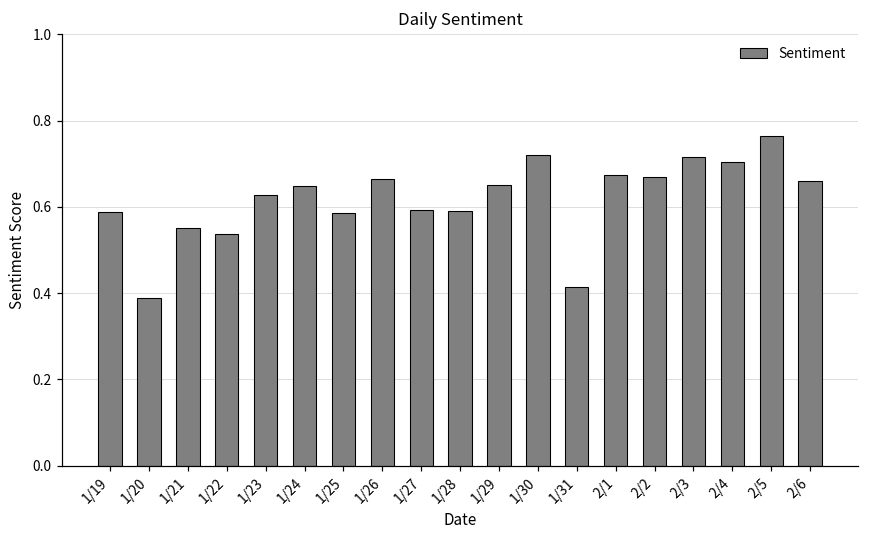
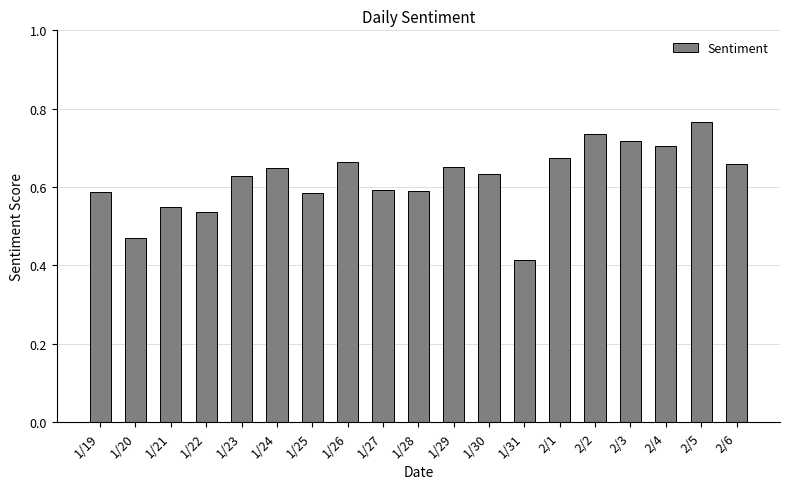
1/20: 0.39 -> 0.47
1/30: 0.72 -> 0.63
2/2: 0.67 -> 0.74
